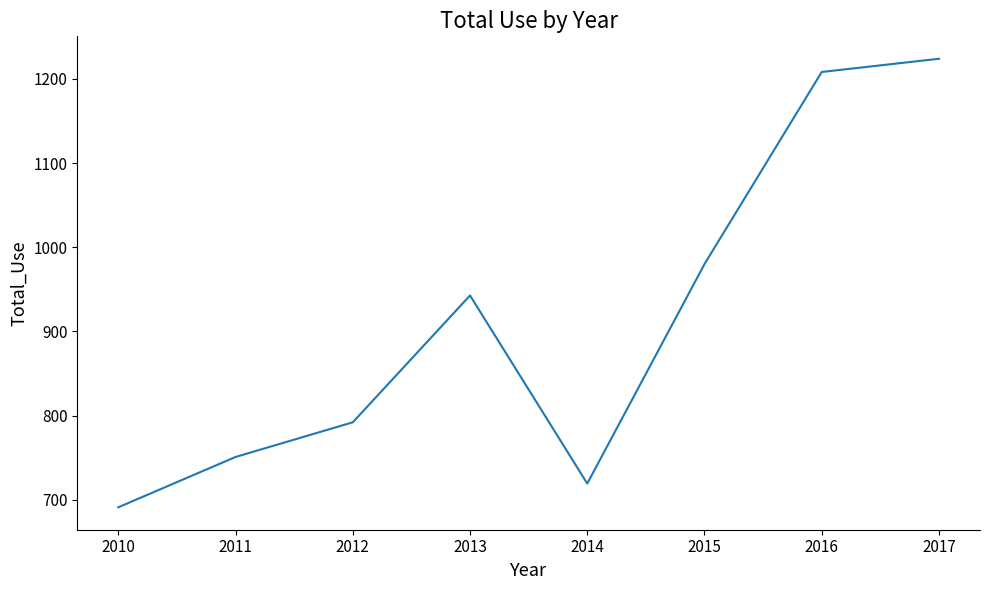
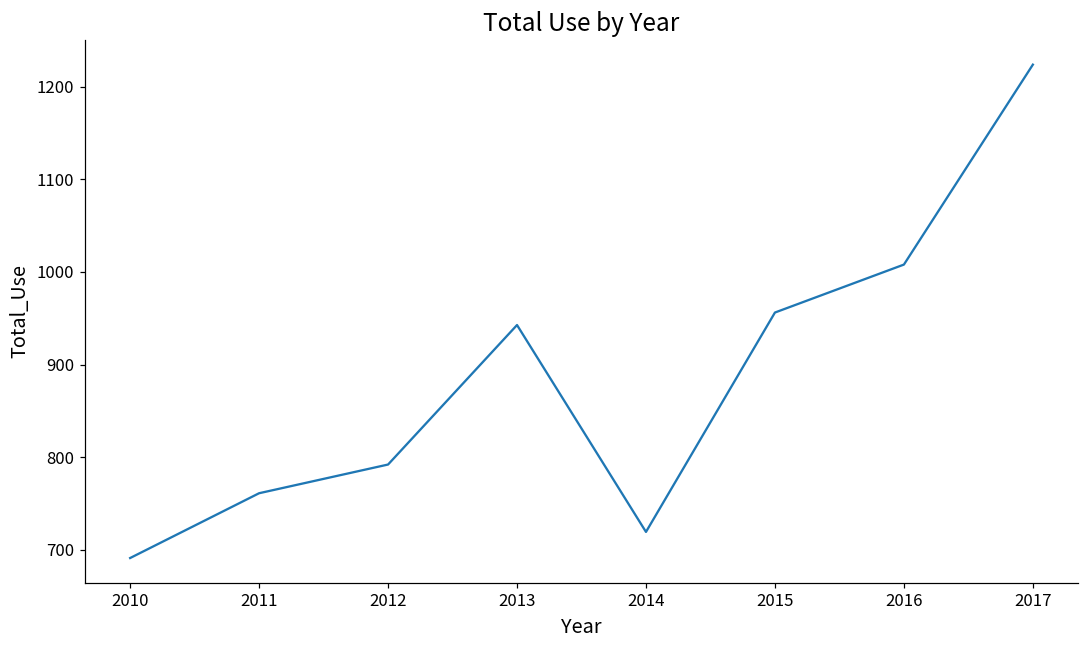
2011: 750 -> 760
2015: 980 -> 960
2016: 1210 -> 1010
